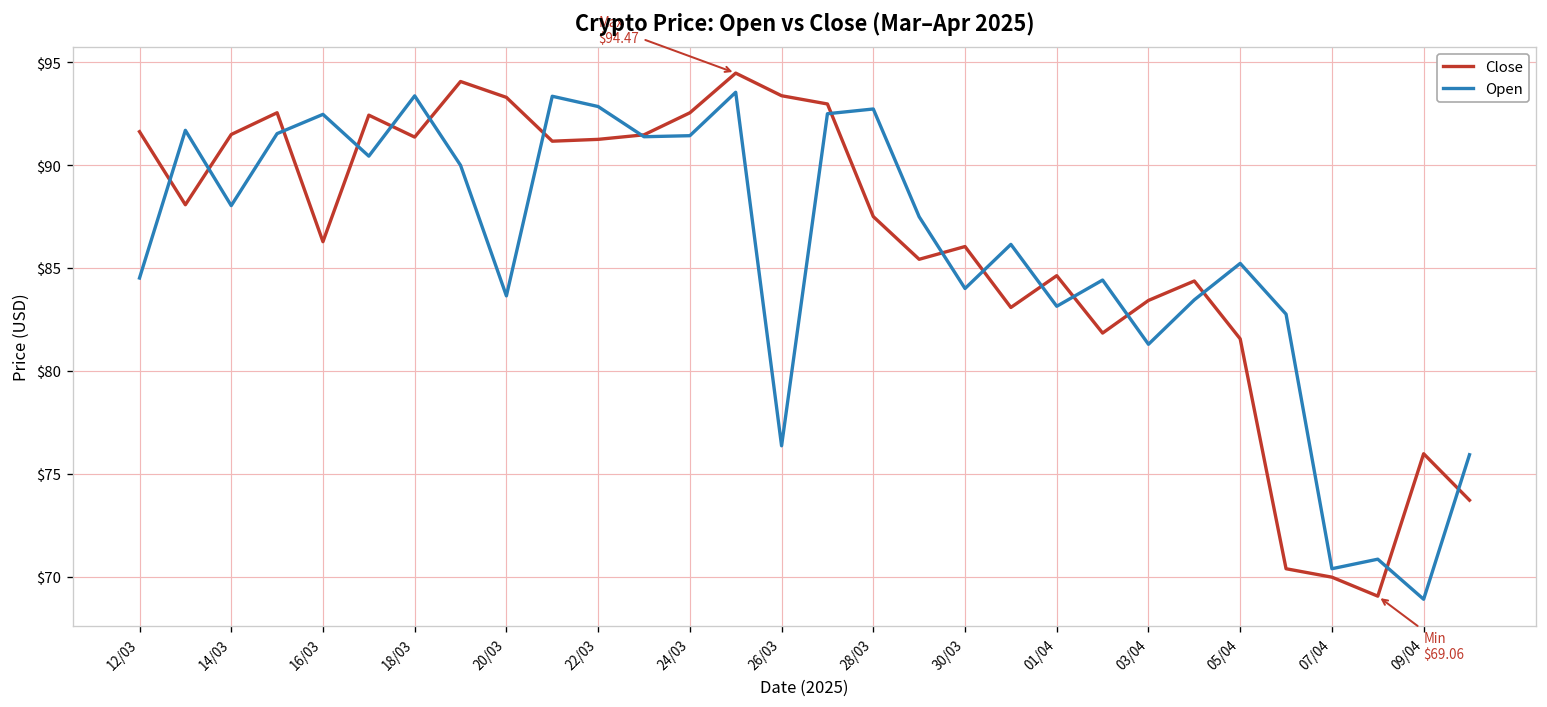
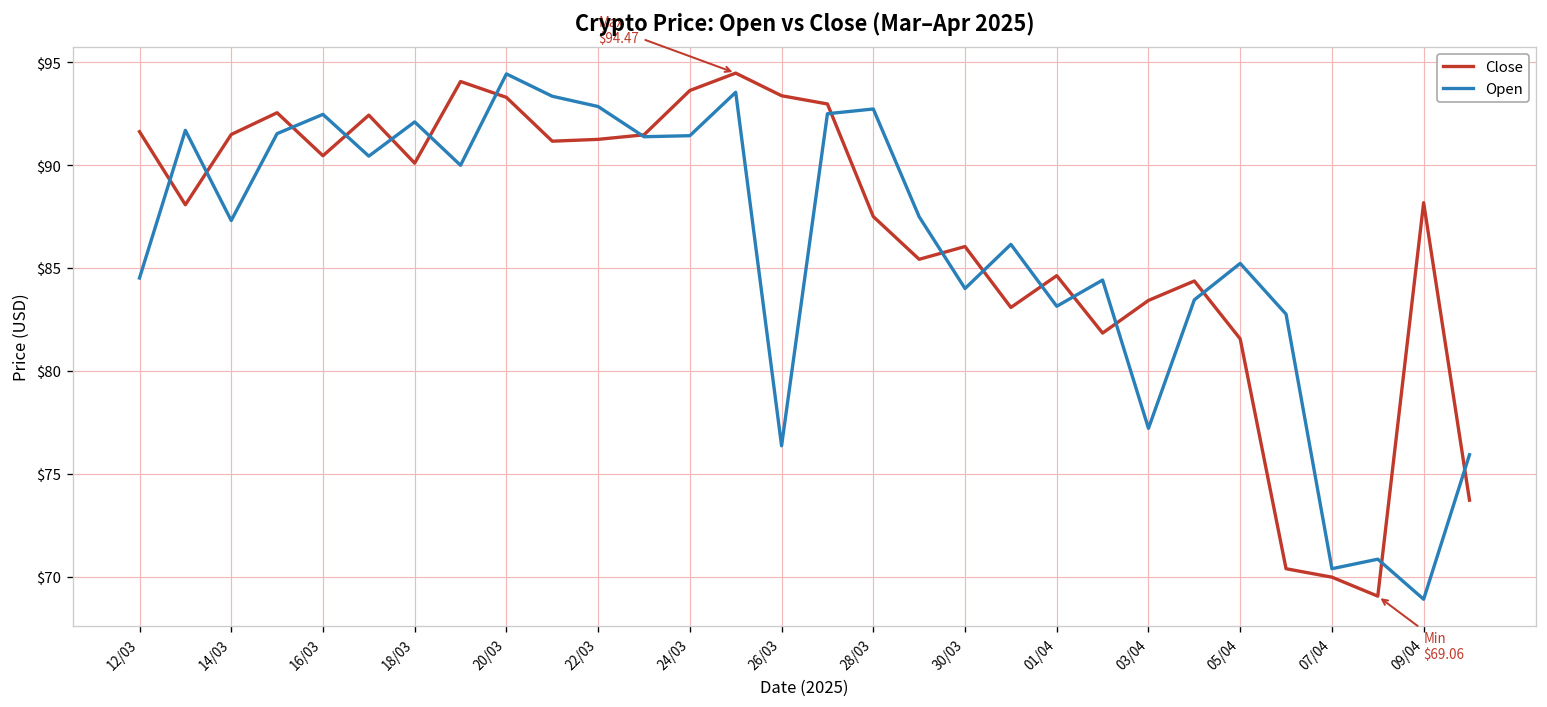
Open, 14/03: $88.0 -> $87.3
Close, 16/03: $86.3 -> $90.5
Close, 18/03: $91.4 -> $90.1
Open, 18/03: $93.4 -> $92.1
Open, 20/03: $83.6 -> $94.4
Close, 24/03: $92.5 -> $93.6
Open, 03/04: $81.3 -> $77.2
Close, 09/04: $76.0 -> $88.2
